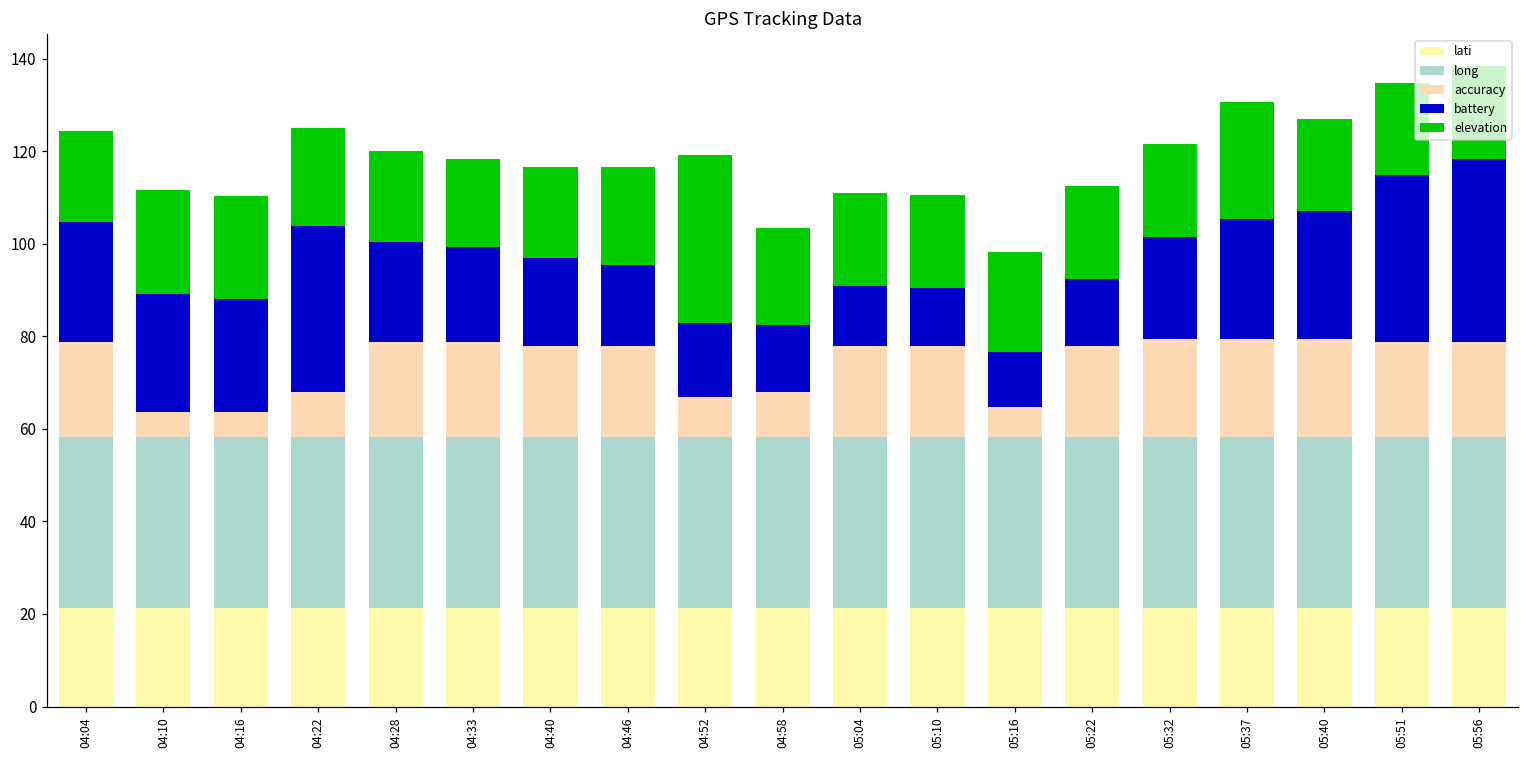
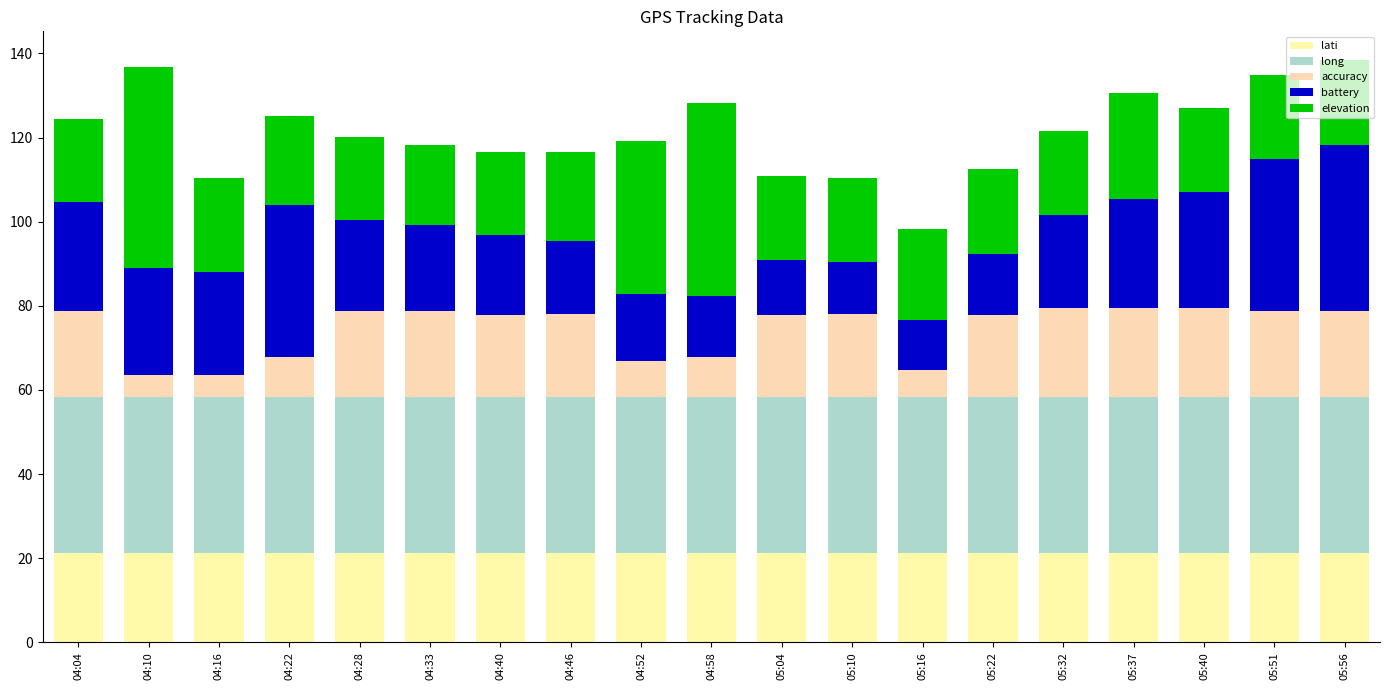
elevation, 04:10: 23 -> 48
elevation, 04:58: 21 -> 46
